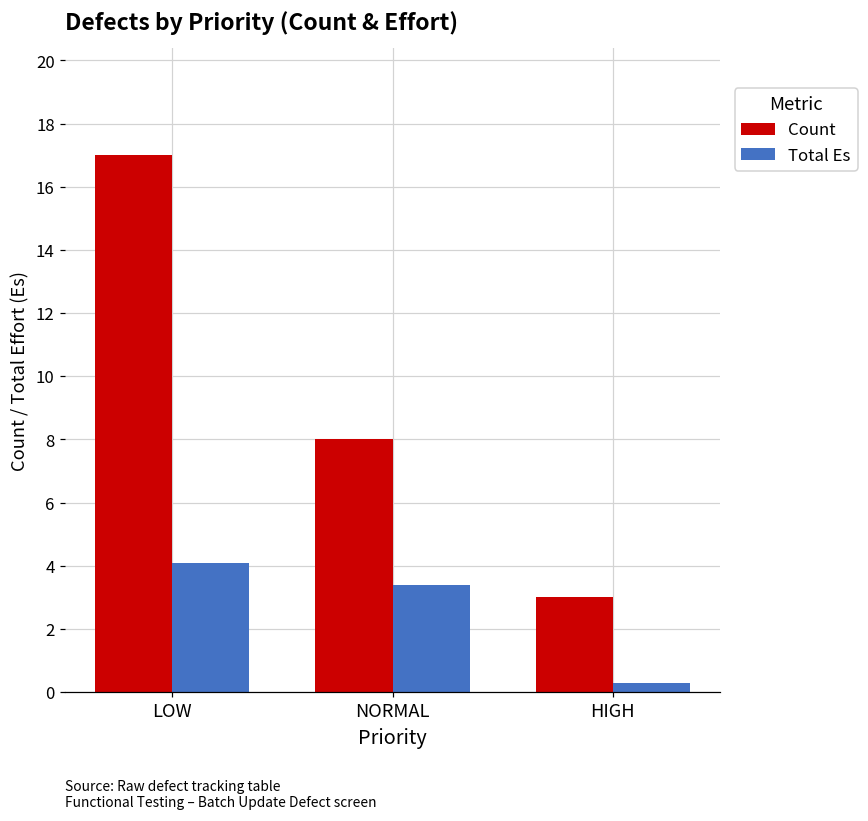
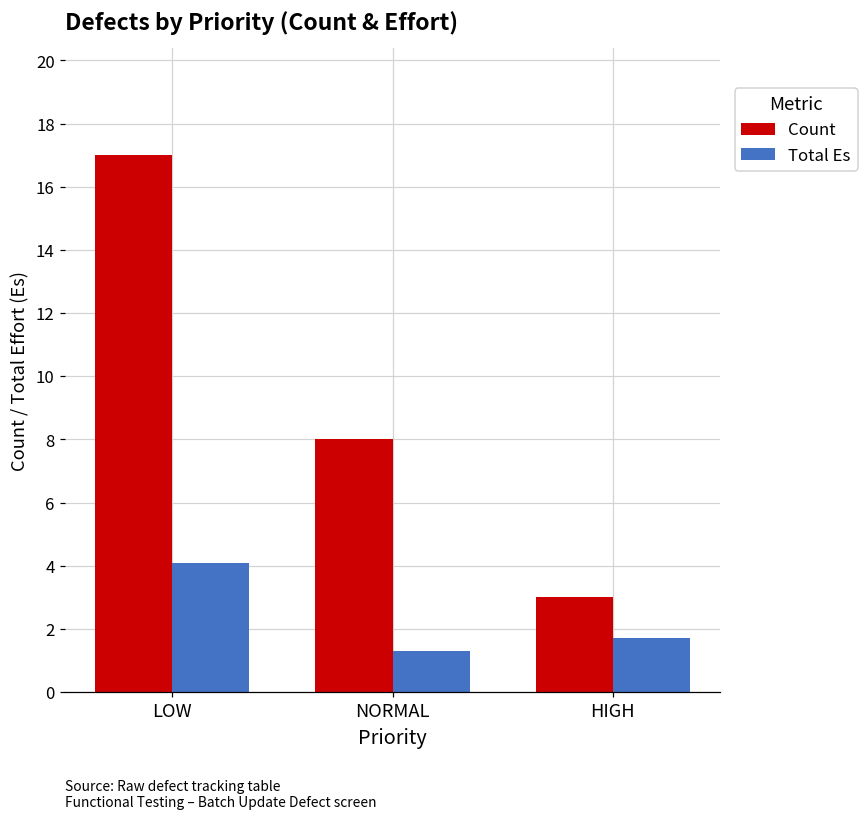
Total Es, NORMAL: 3.4 -> 1.3
Total Es, HIGH: 0.3 -> 1.7
